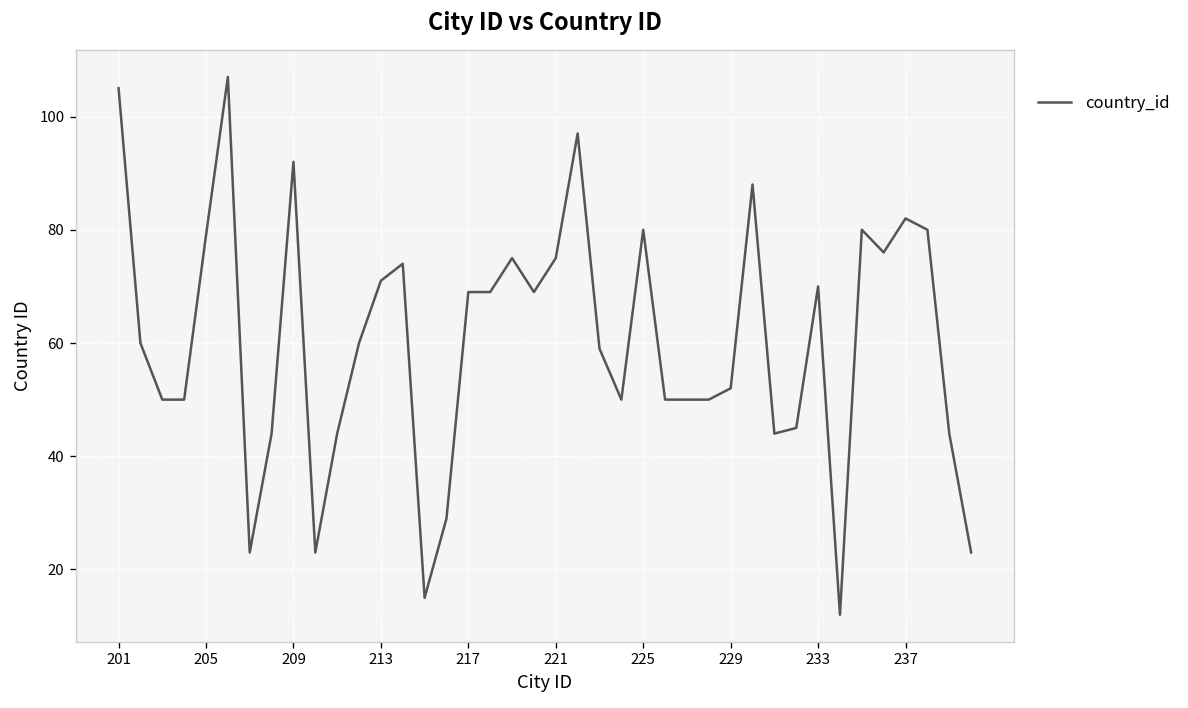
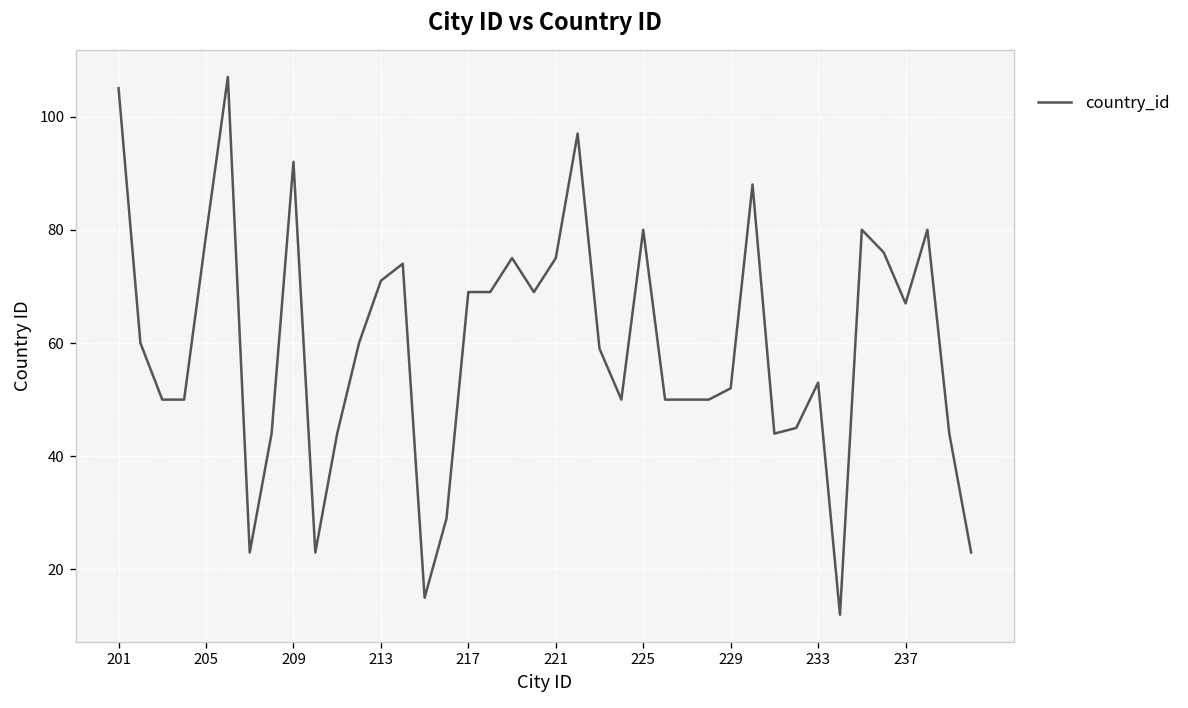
233: 70 -> 53
237: 82 -> 67
